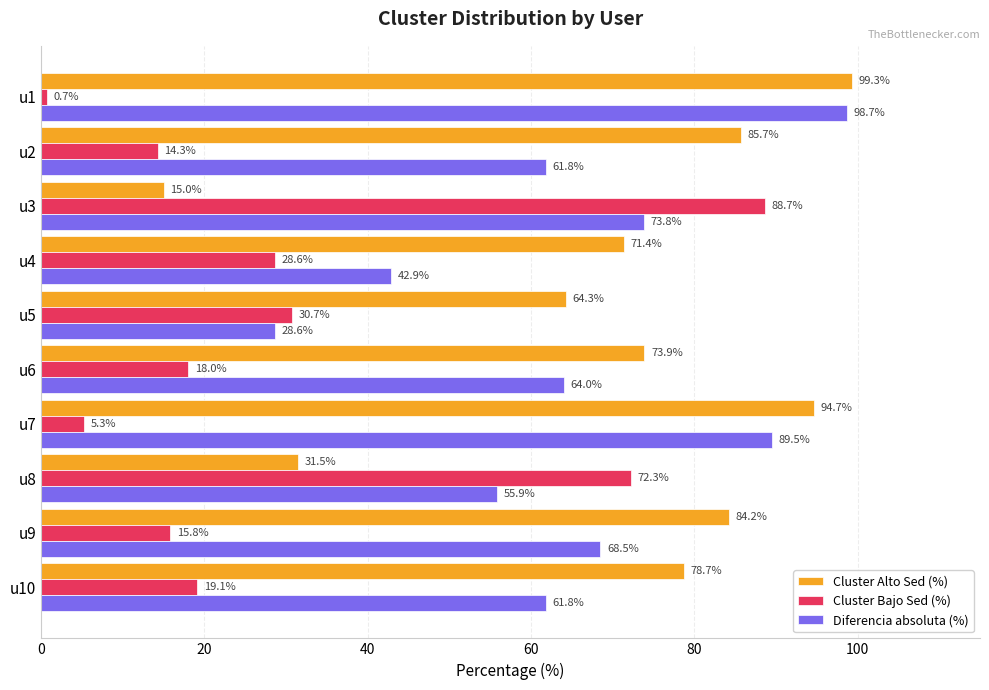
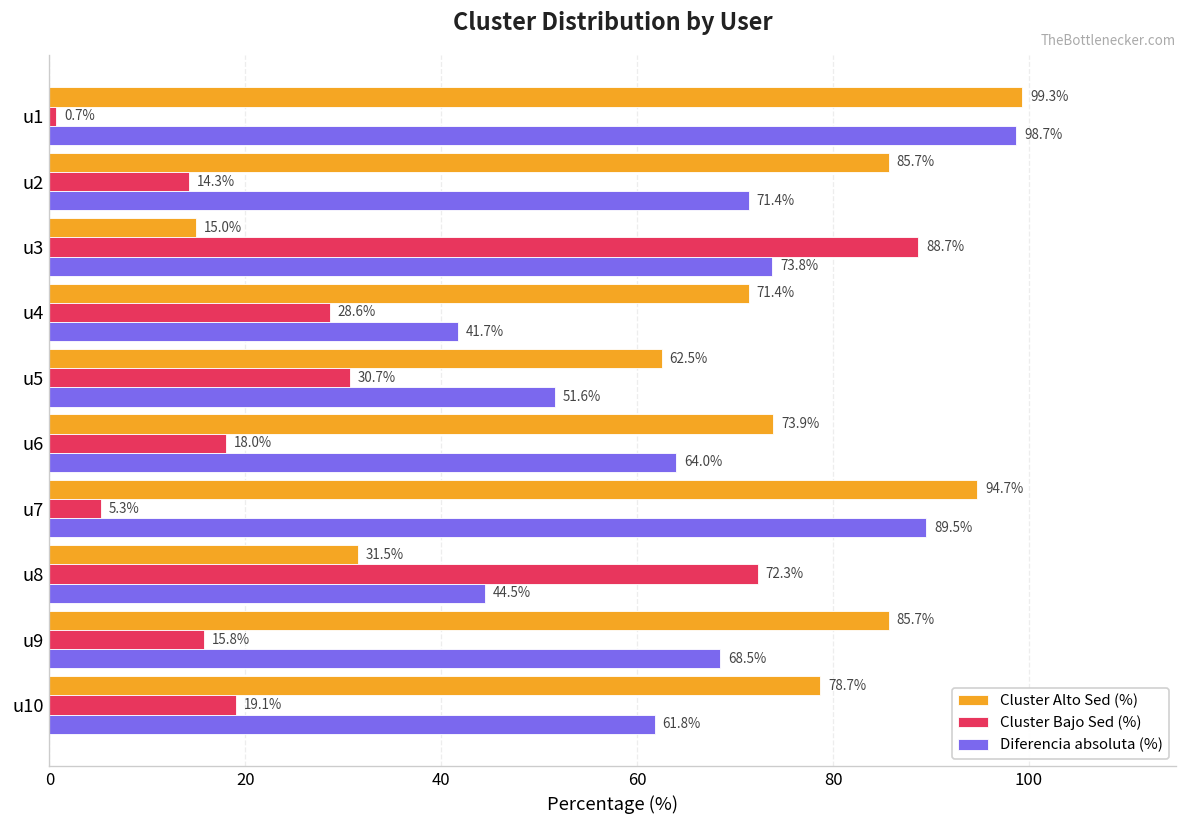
Diferencia absoluta (%), u2: 61.8% -> 71.4%
Diferencia absoluta (%), u4: 42.9% -> 41.7%
Cluster Alto Sed (%), u5: 64.3% -> 62.5%
Diferencia absoluta (%), u5: 28.6% -> 51.6%
Diferencia absoluta (%), u8: 55.9% -> 44.5%
Cluster Alto Sed (%), u9: 84.2% -> 85.7%
